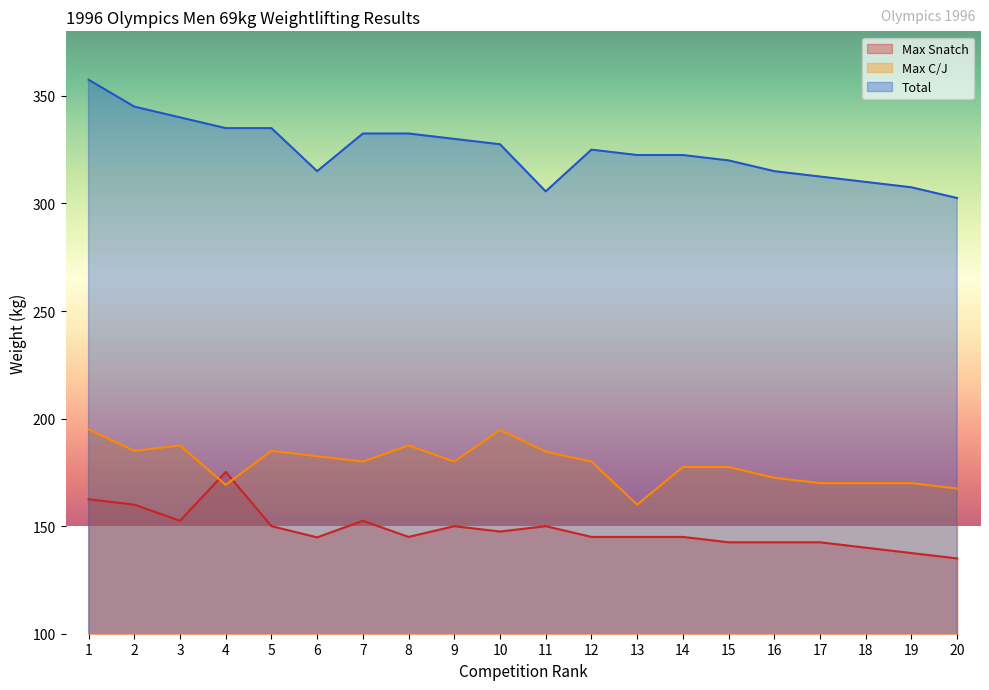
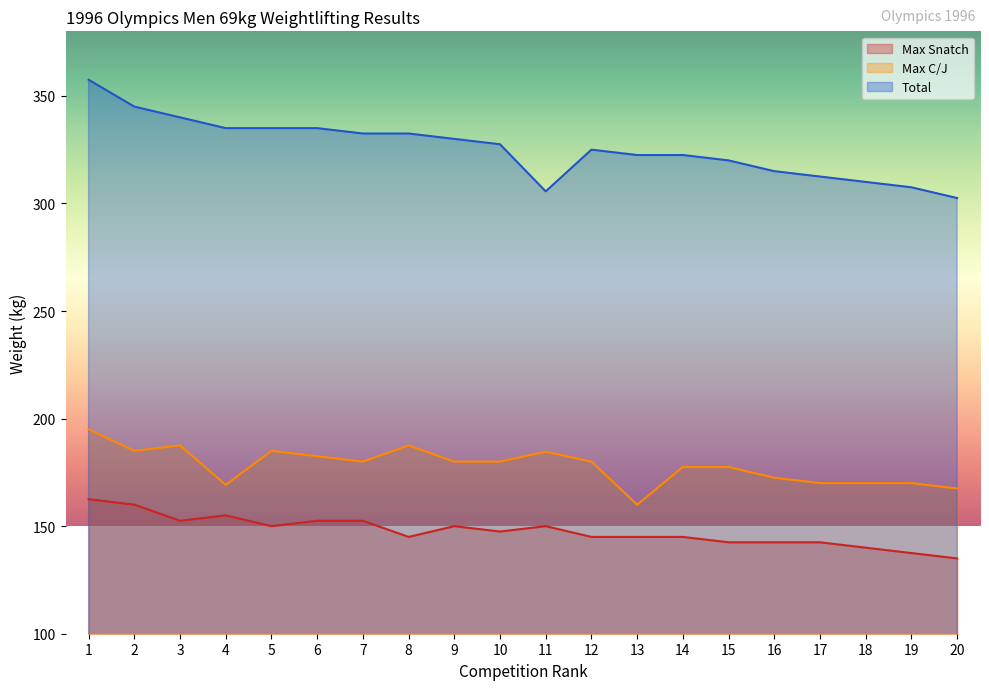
Max Snatch, 4: 175 -> 155
Max Snatch, 6: 145 -> 153
Total, 6: 315 -> 335
Max C/J, 10: 195 -> 180
